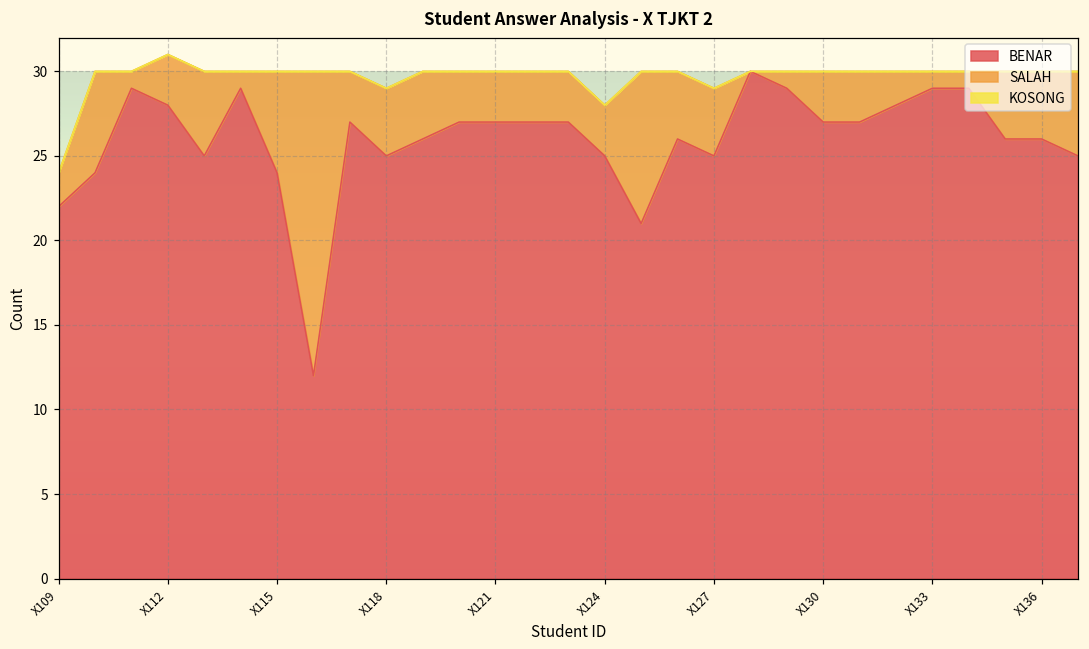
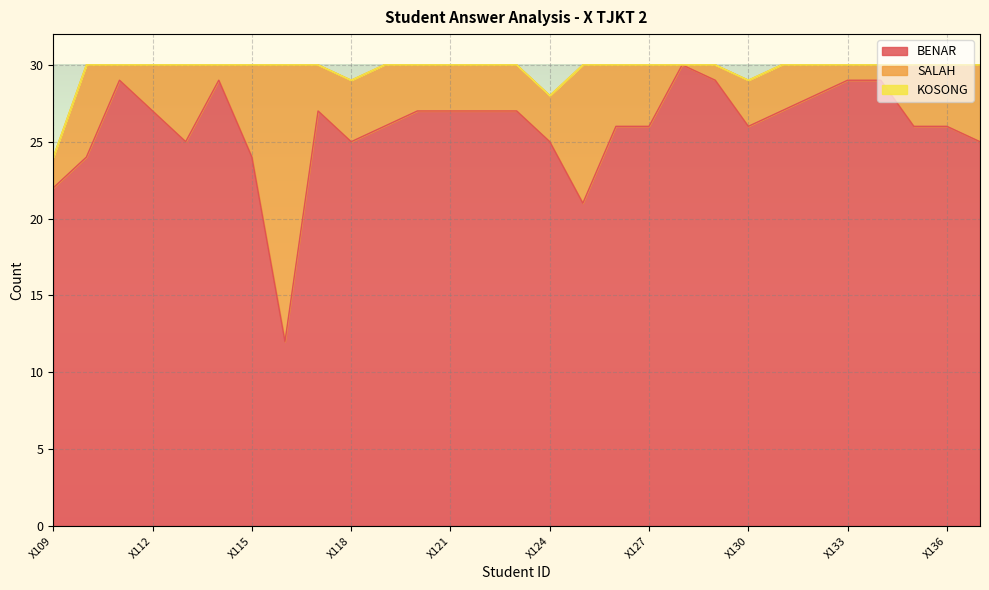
BENAR, X112: 28 -> 27
BENAR, X127: 25 -> 26
BENAR, X130: 27 -> 26
